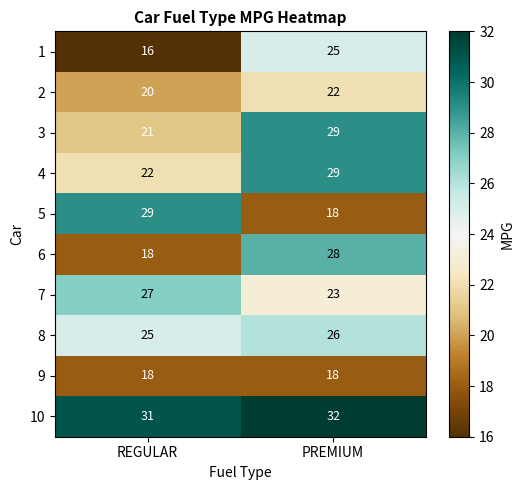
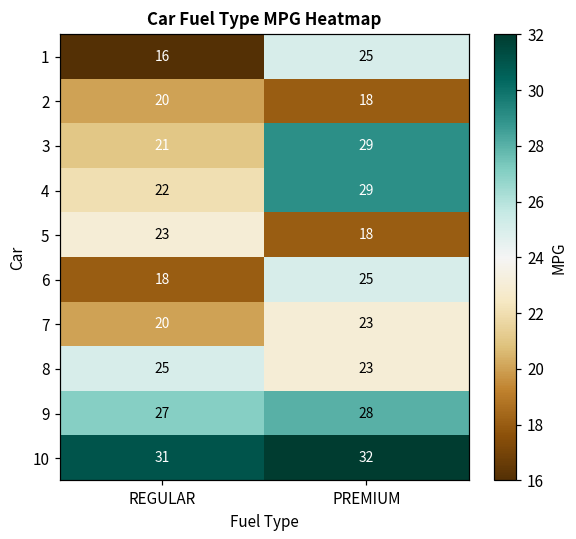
2, PREMIUM: 22 -> 18
5, REGULAR: 29 -> 23
6, PREMIUM: 28 -> 25
7, REGULAR: 27 -> 20
8, PREMIUM: 26 -> 23
9, REGULAR: 18 -> 27
9, PREMIUM: 18 -> 28
